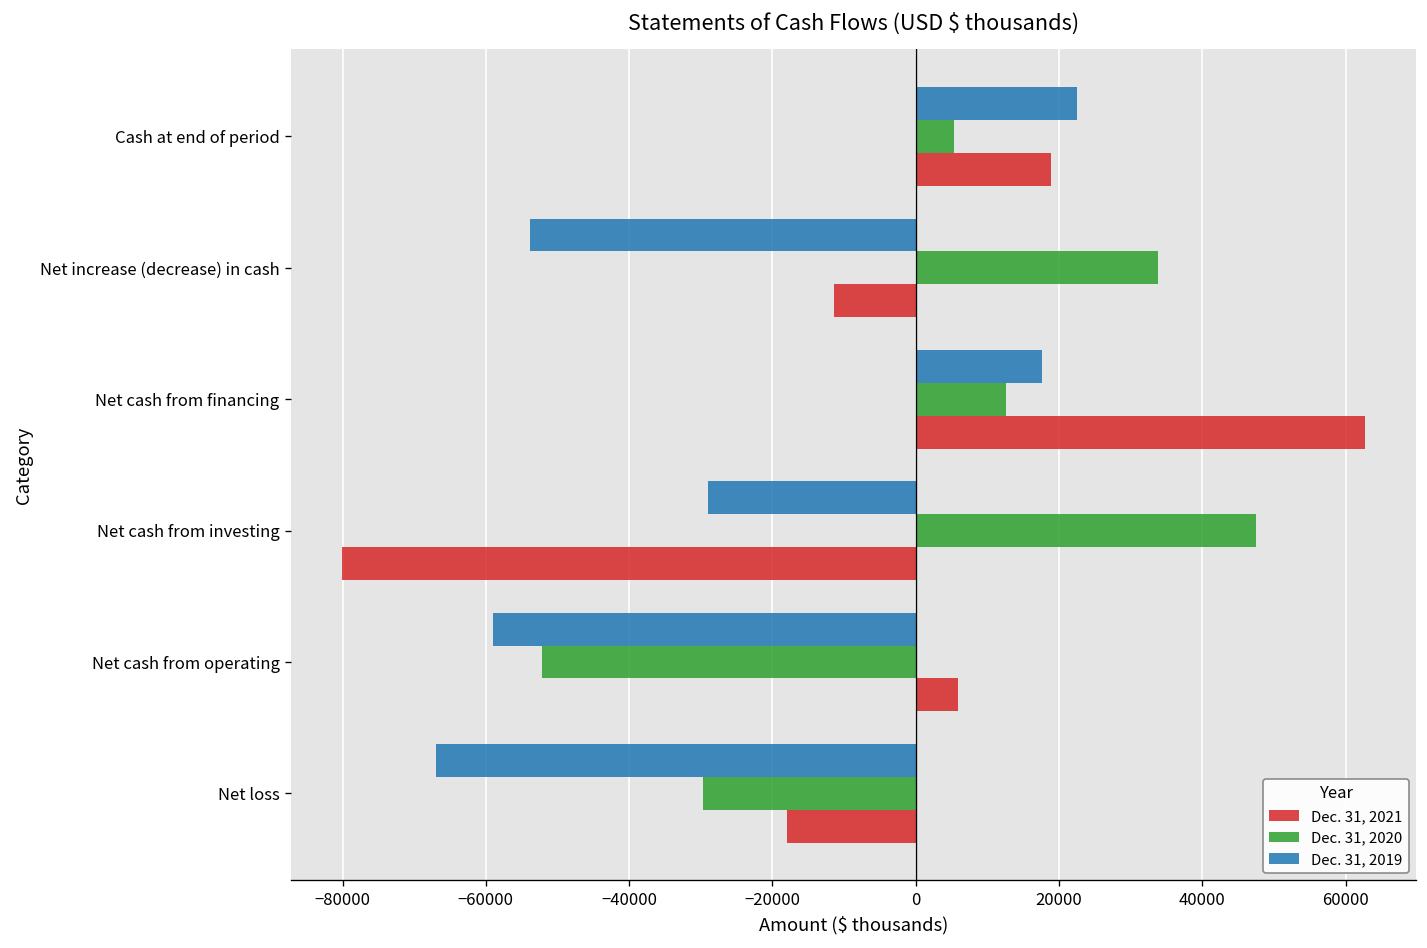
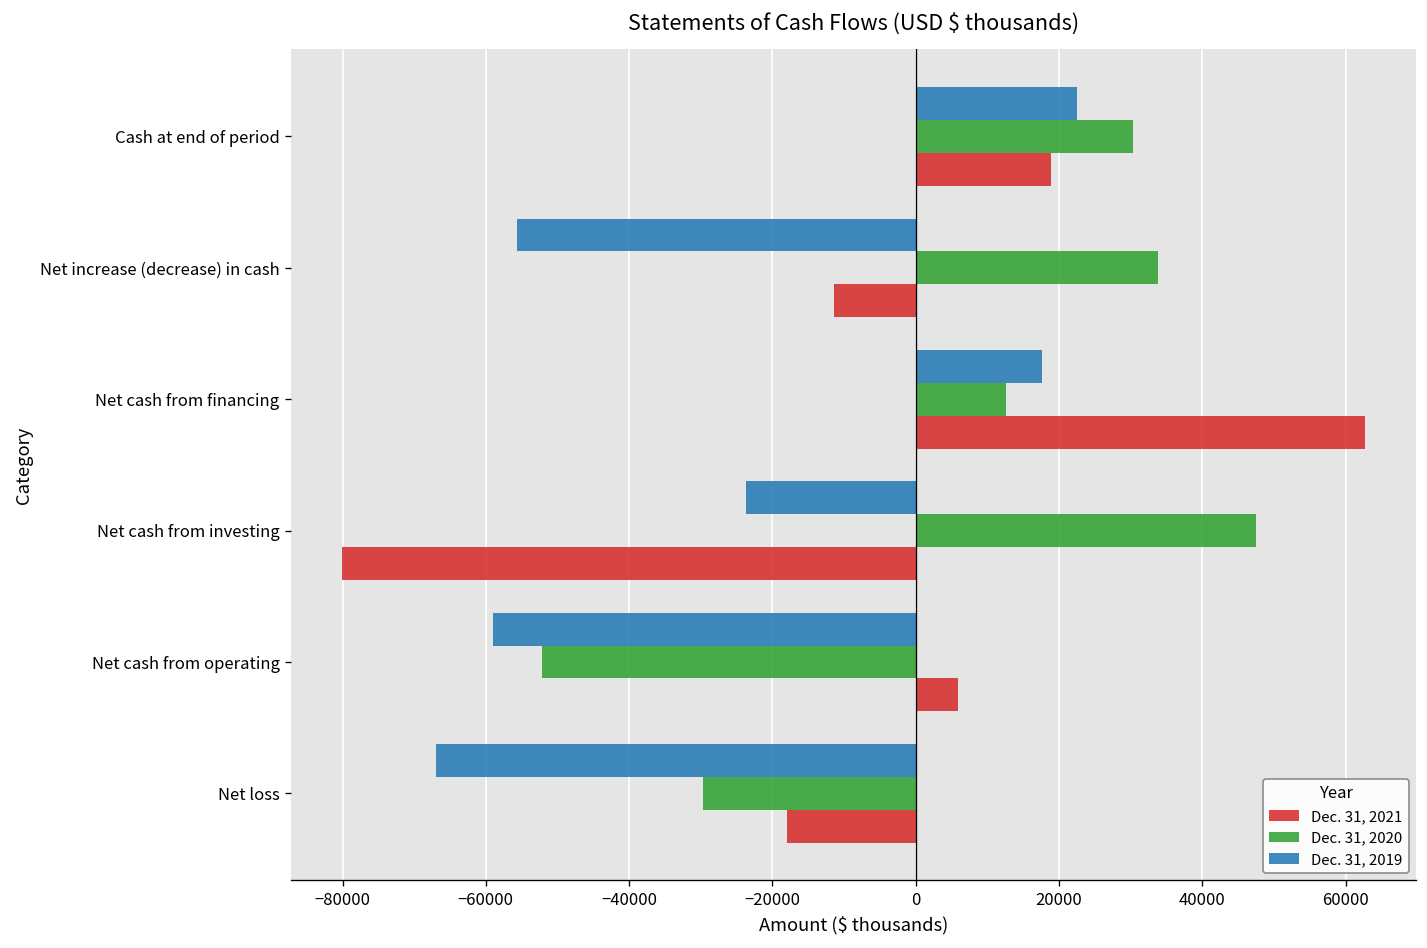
Dec. 31, 2020, Cash at end of period: 5000 -> 30000
Dec. 31, 2019, Net increase (decrease) in cash: -54000 -> -56000
Dec. 31, 2019, Net cash from investing: -29000 -> -24000
